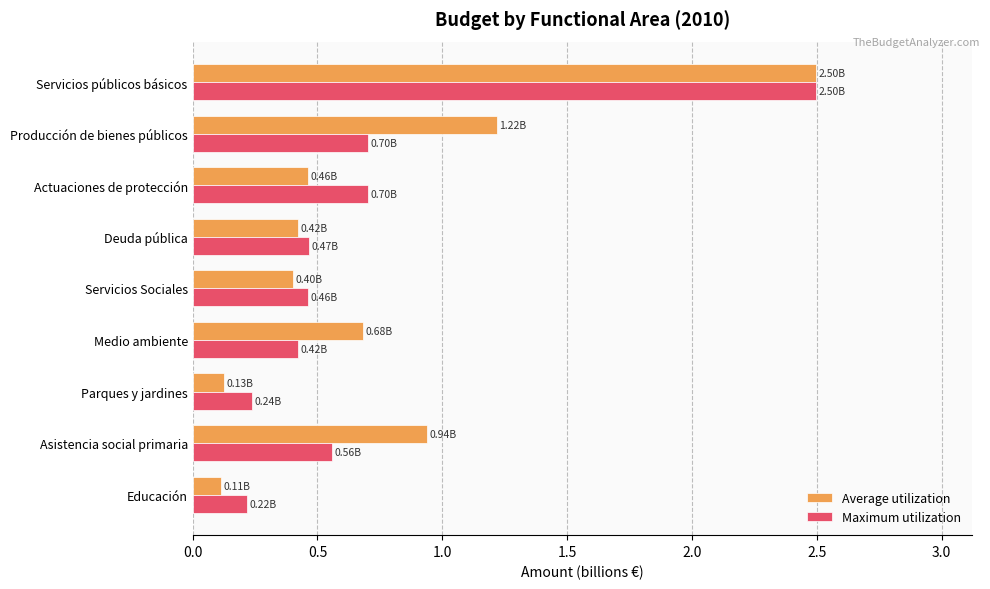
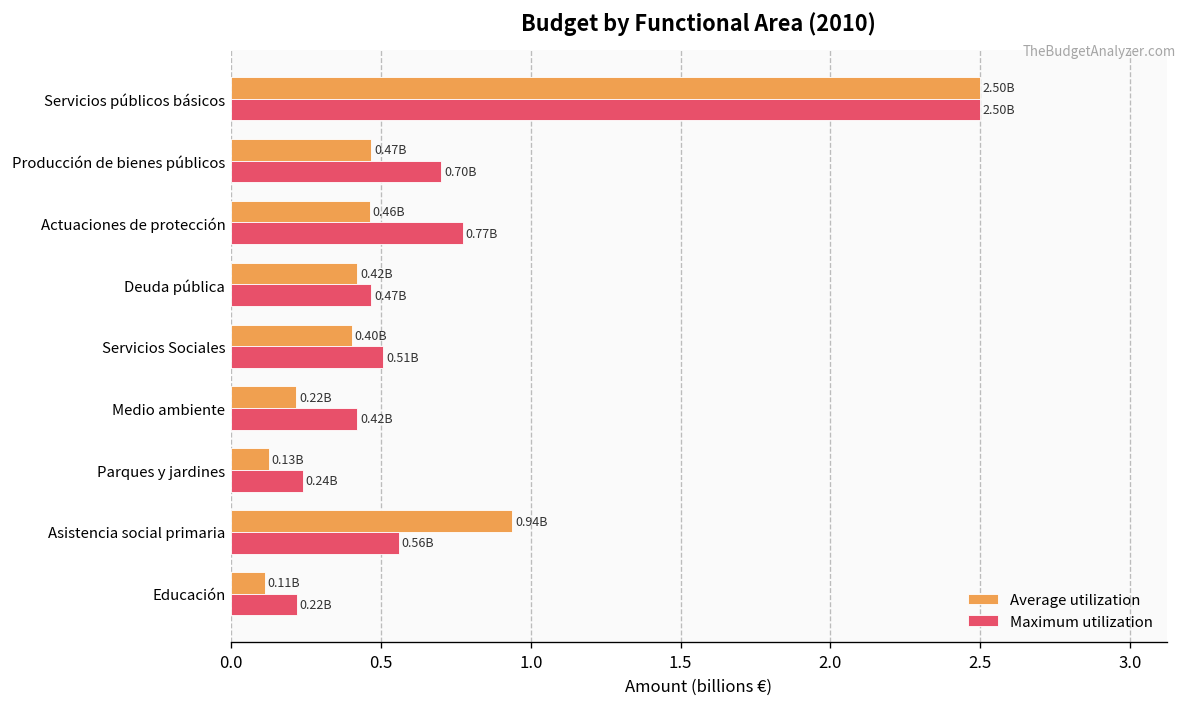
Average utilization, Producción de bienes públicos: 1.22B -> 0.47B
Maximum utilization, Actuaciones de protección: 0.70B -> 0.77B
Maximum utilization, Servicios Sociales: 0.46B -> 0.51B
Average utilization, Medio ambiente: 0.68B -> 0.22B
